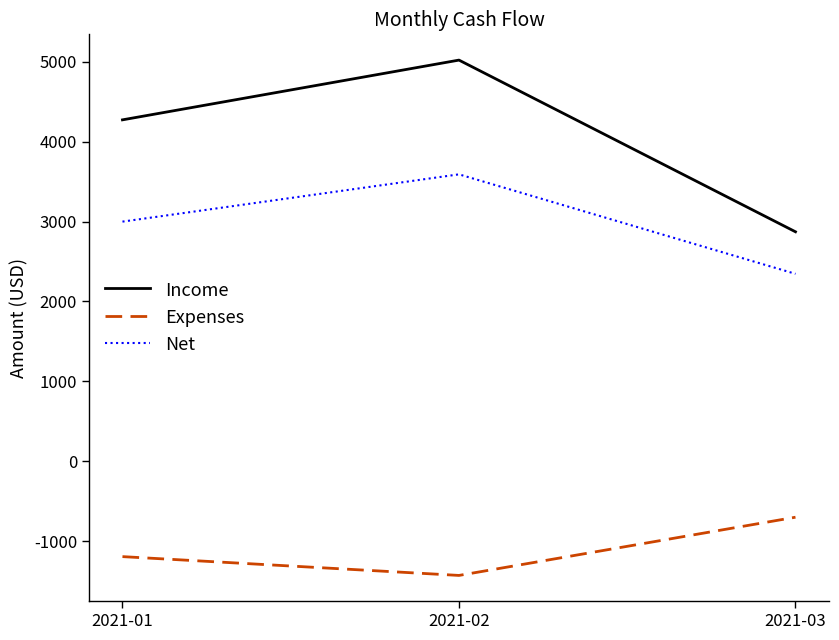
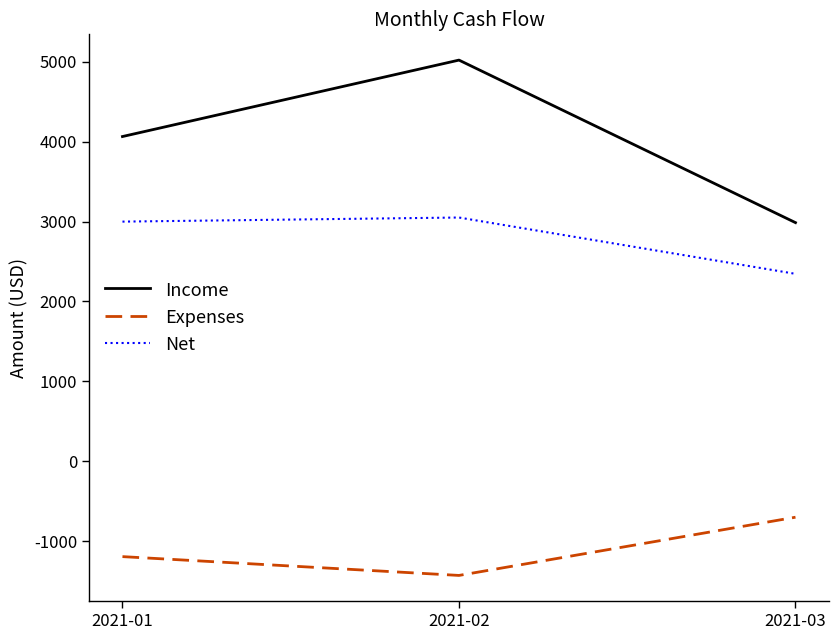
Income, 2021-01: 4300 -> 4100
Net, 2021-02: 3600 -> 3100
Income, 2021-03: 2900 -> 3000
